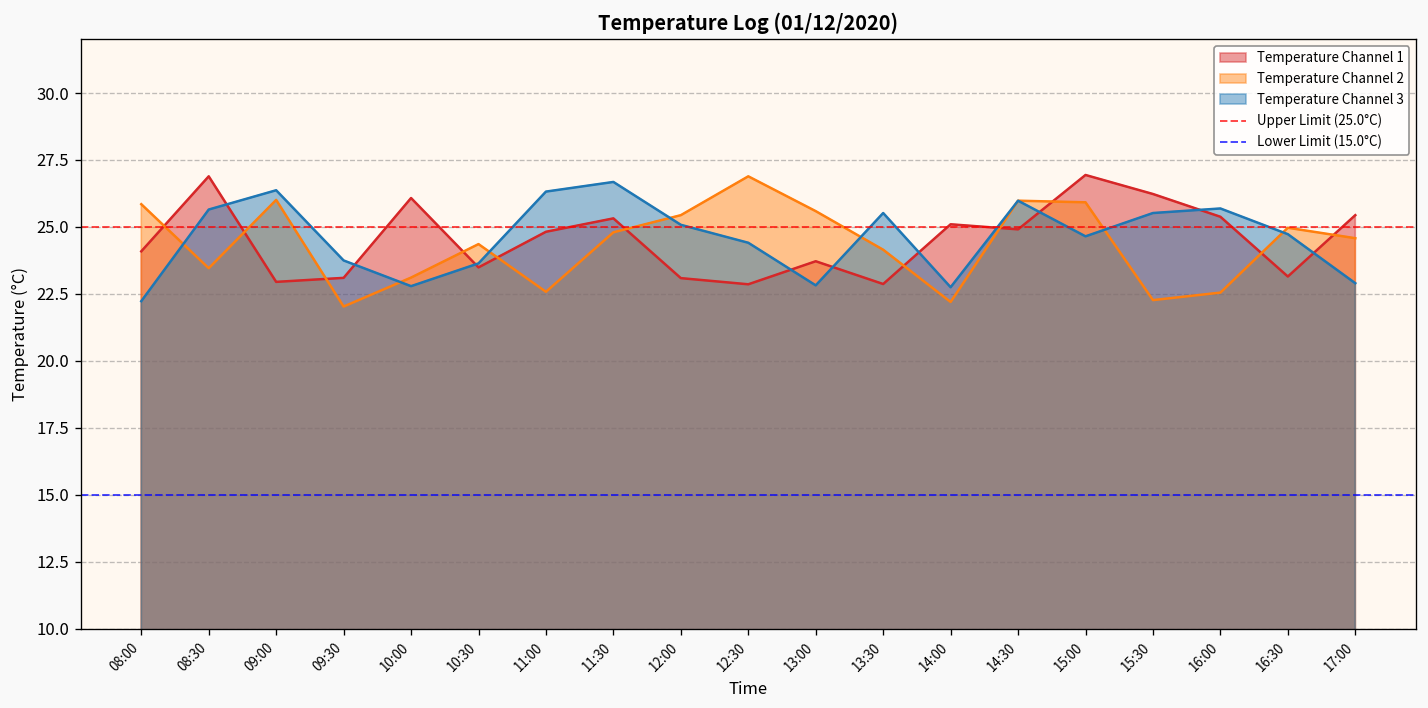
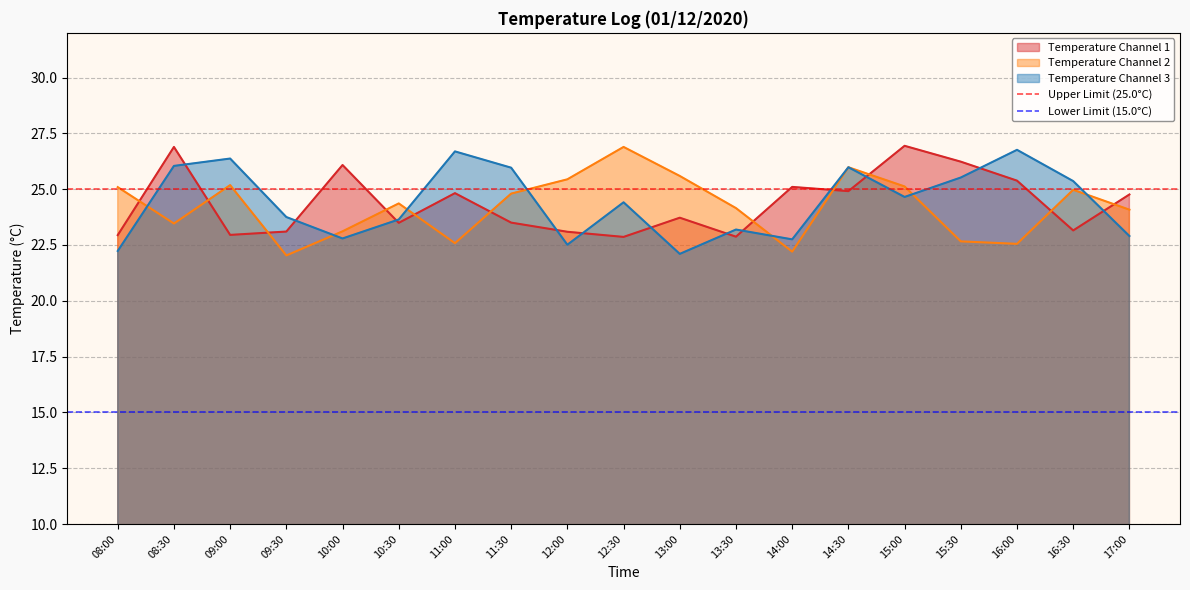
Temperature Channel 1, 08:00: 24.1 -> 22.9
Temperature Channel 2, 08:00: 25.9 -> 25.1
Temperature Channel 3, 08:30: 25.7 -> 26.0
Temperature Channel 2, 09:00: 26.0 -> 25.2
Temperature Channel 3, 11:00: 26.3 -> 26.7
Temperature Channel 1, 11:30: 25.3 -> 23.5
Temperature Channel 3, 11:30: 26.7 -> 26.0
Temperature Channel 3, 12:00: 25.1 -> 22.5
Temperature Channel 3, 13:00: 22.8 -> 22.1
Temperature Channel 3, 13:30: 25.5 -> 23.2
Temperature Channel 2, 15:00: 25.9 -> 25.1
Temperature Channel 2, 15:30: 22.3 -> 22.7
Temperature Channel 3, 16:00: 25.7 -> 26.8
Temperature Channel 3, 16:30: 24.7 -> 25.4
Temperature Channel 1, 17:00: 25.4 -> 24.8
Temperature Channel 2, 17:00: 24.6 -> 24.1
